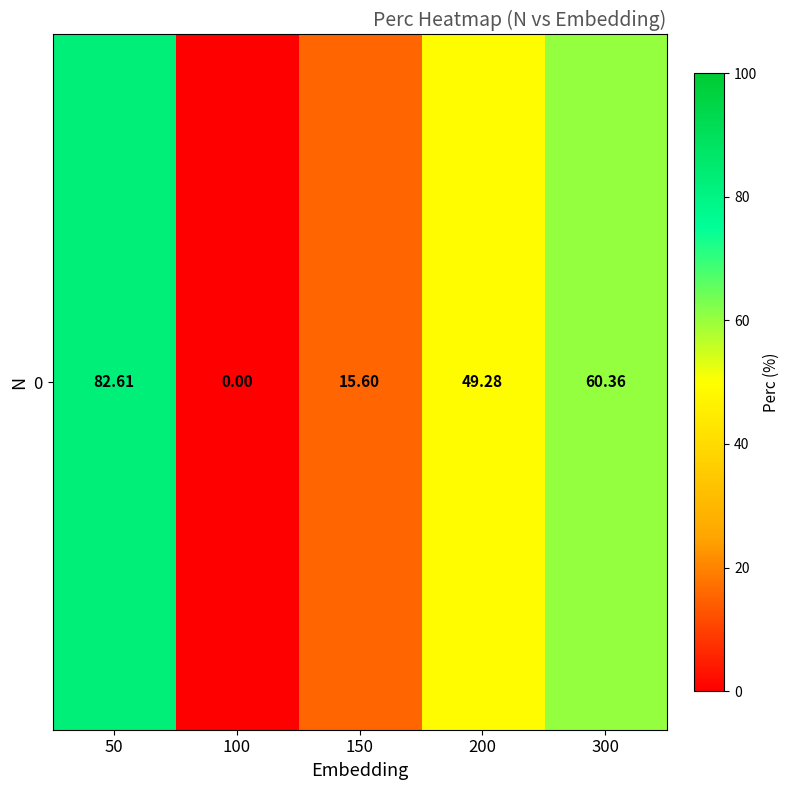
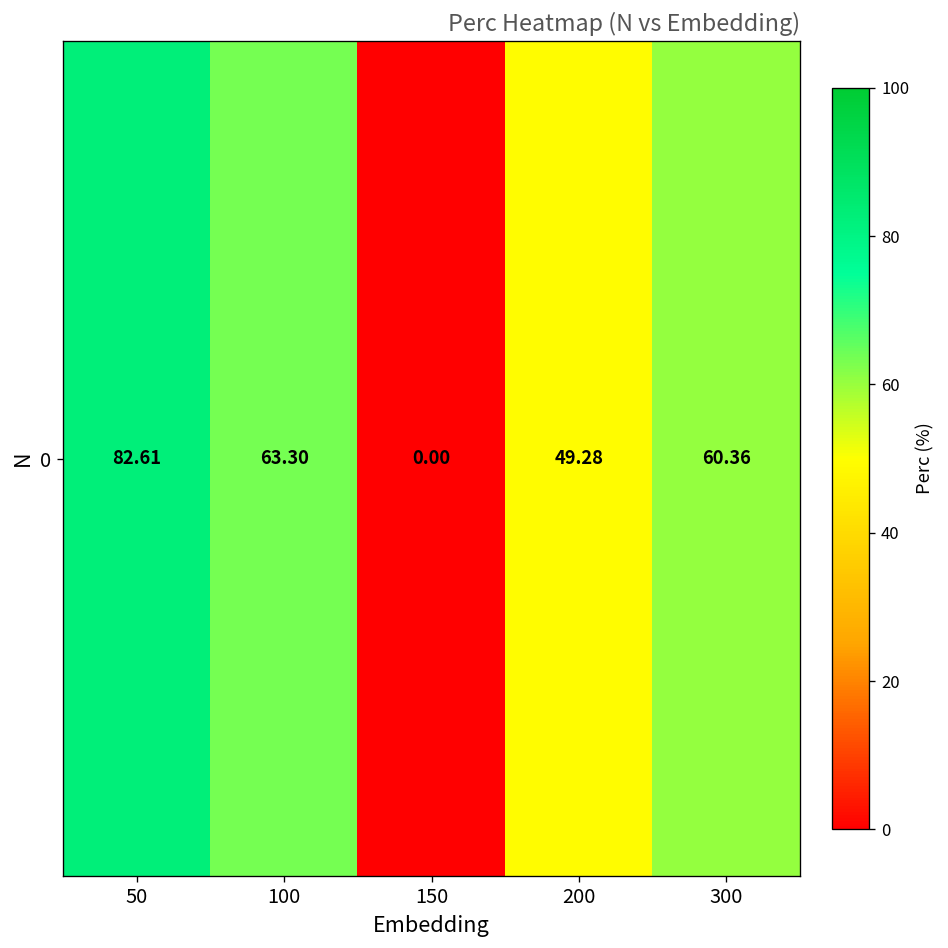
0, 100: 0.00 -> 63.30
0, 150: 15.60 -> 0.00
